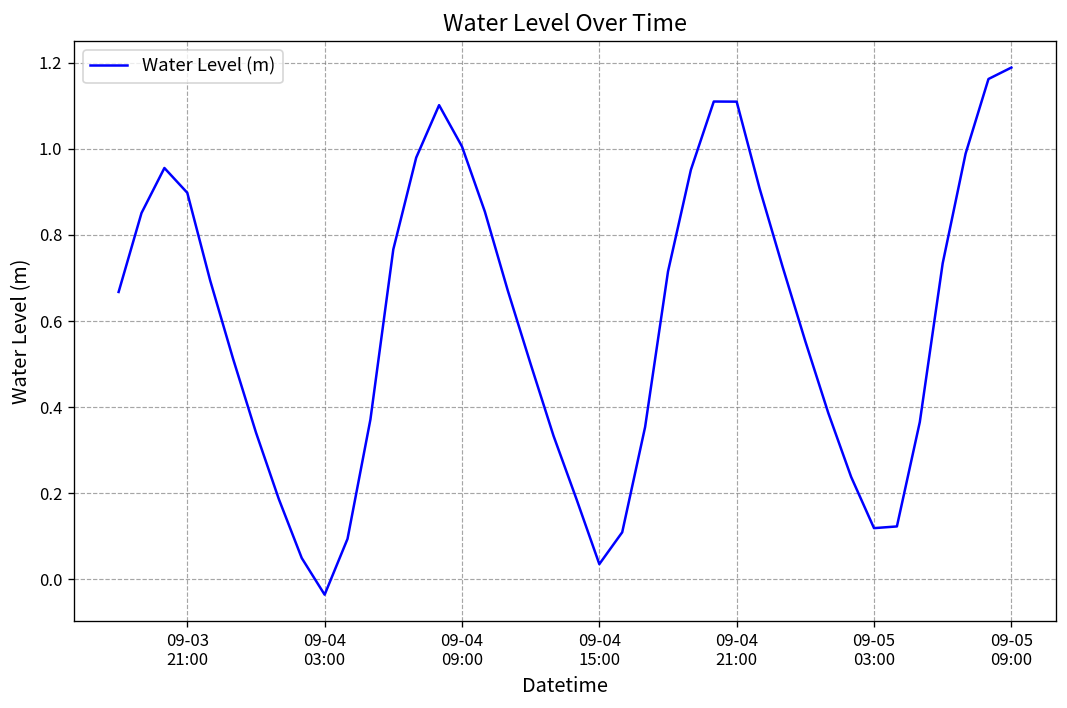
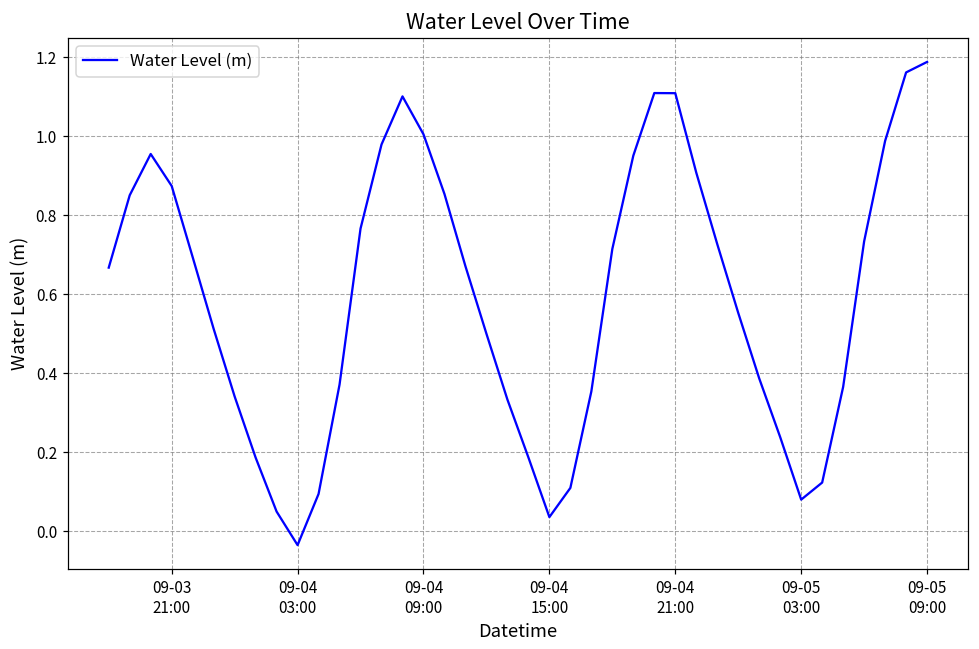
09-03 21:00: 0.90 -> 0.87
09-05 03:00: 0.12 -> 0.08
